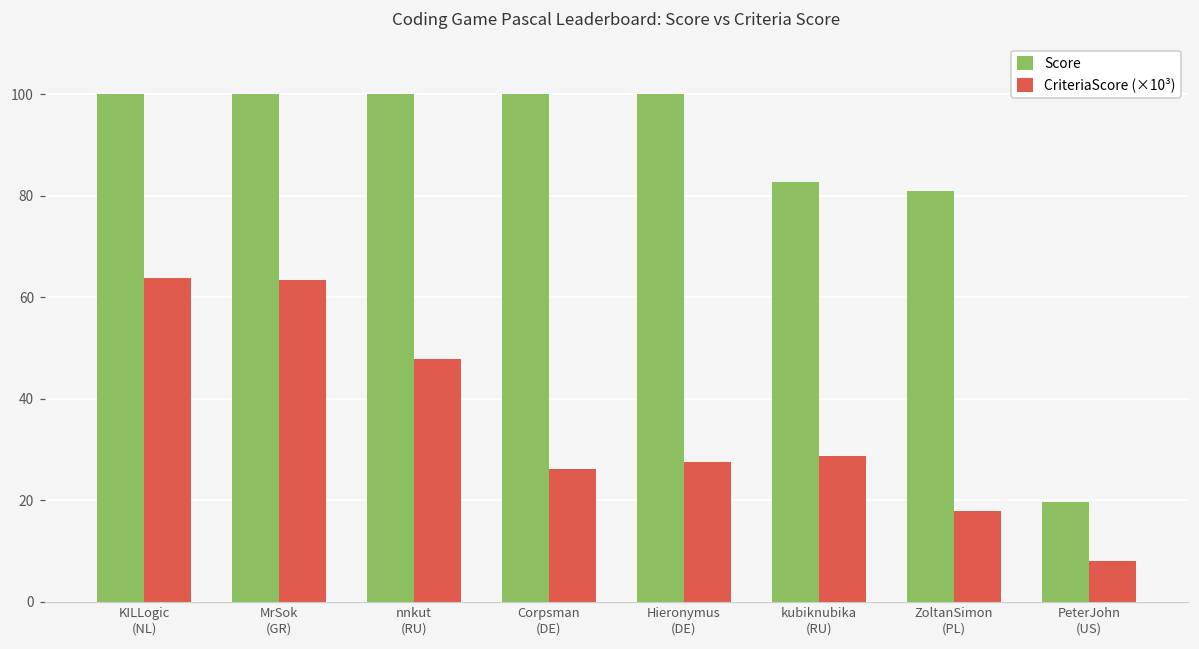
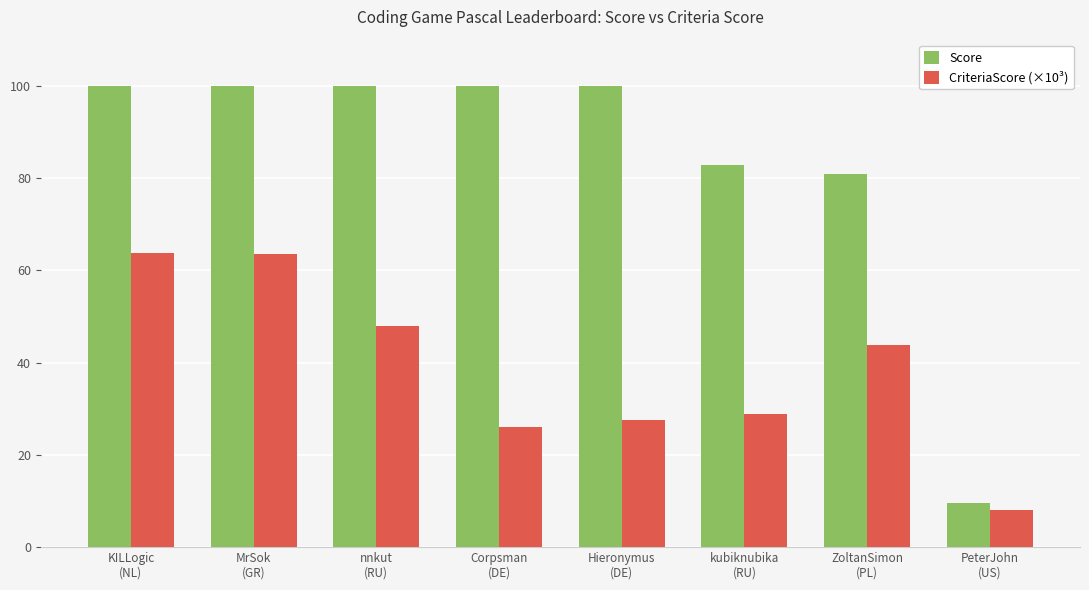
CriteriaScore (×10³), ZoltanSimon (PL): 18 -> 44
Score, PeterJohn (US): 20 -> 10
